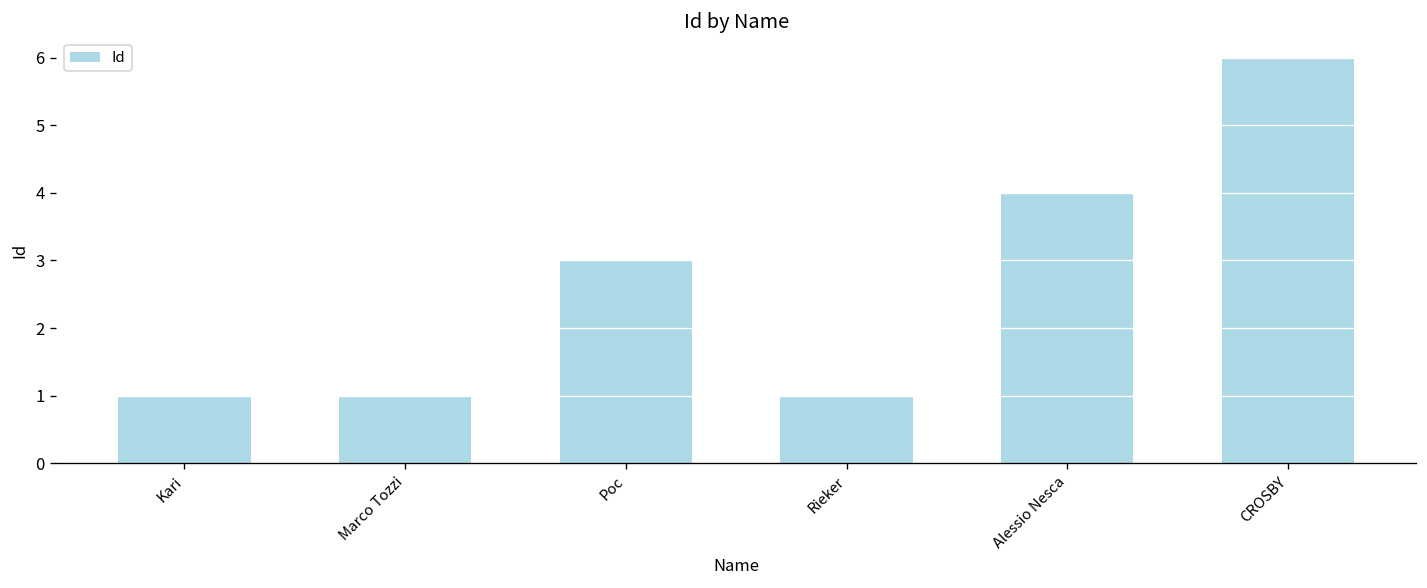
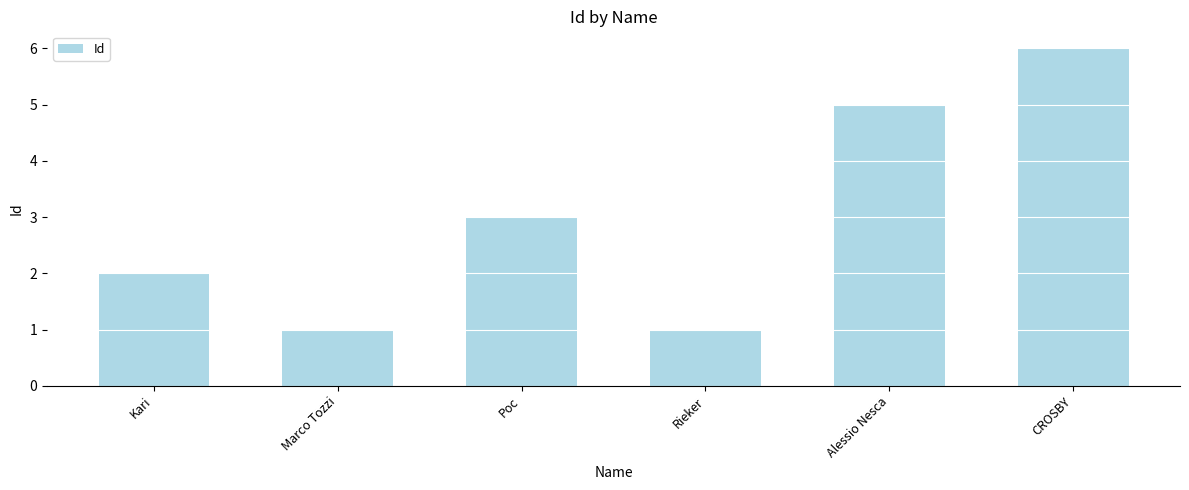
Kari: 1 -> 2
Alessio Nesca: 4 -> 5
